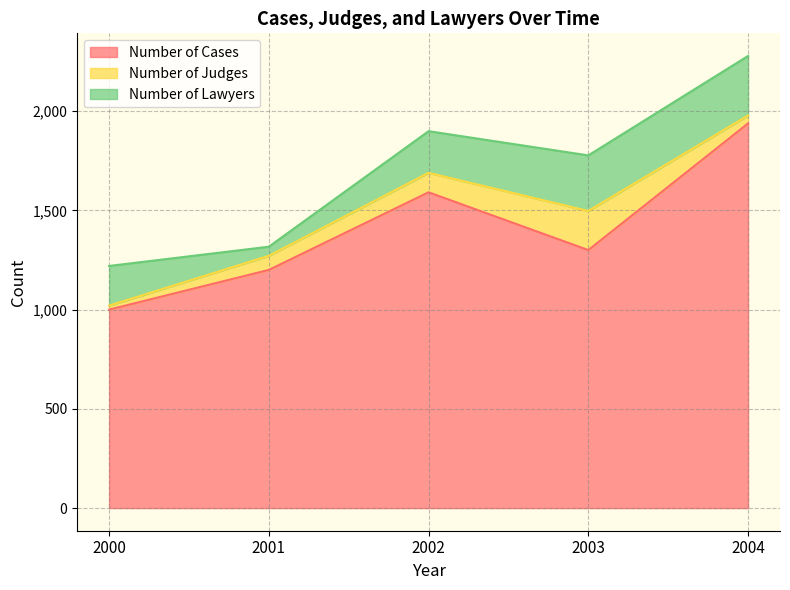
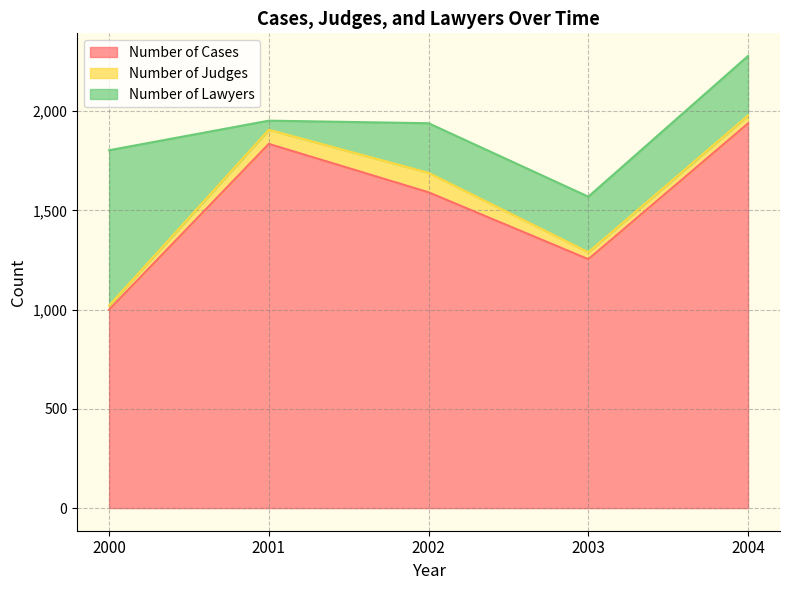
Number of Lawyers, 2000: 200 -> 780
Number of Cases, 2001: 1,200 -> 1,840
Number of Lawyers, 2002: 210 -> 250
Number of Cases, 2003: 1,300 -> 1,250
Number of Judges, 2003: 200 -> 40
